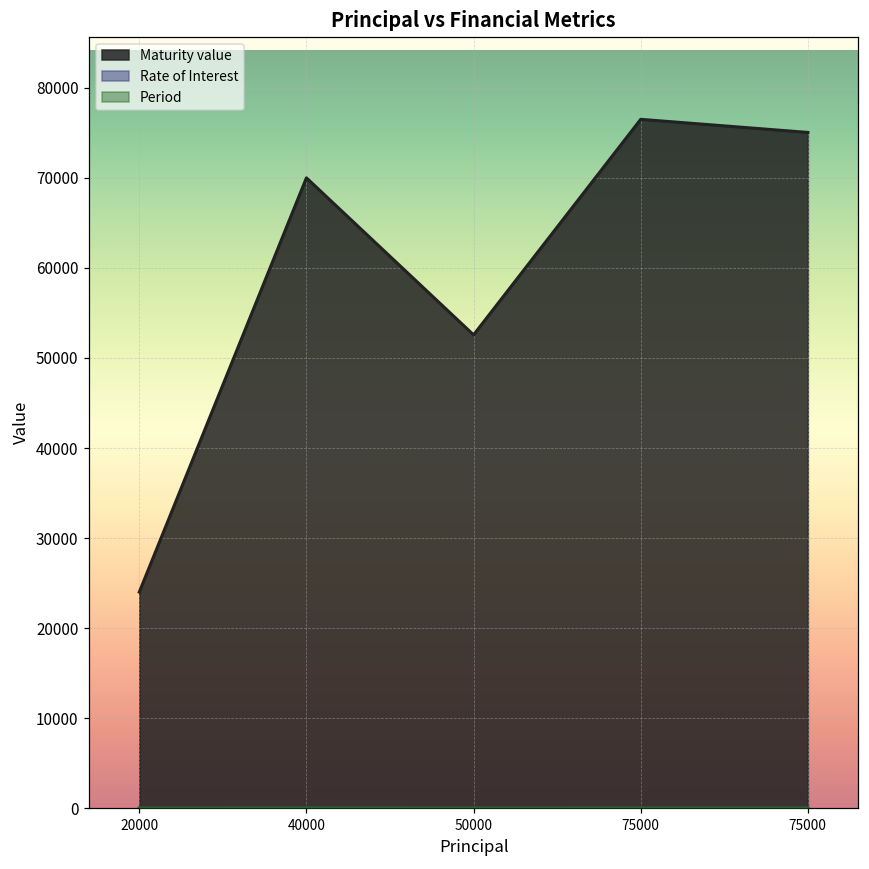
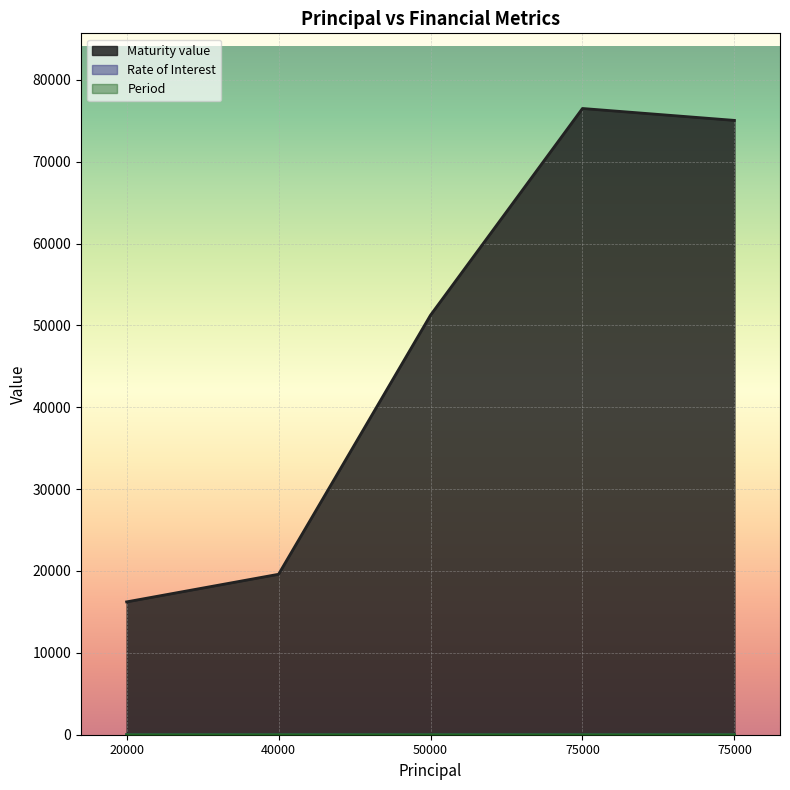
Maturity value, 20000: 24000 -> 16000
Maturity value, 40000: 70000 -> 20000
Maturity value, 50000: 53000 -> 51000
